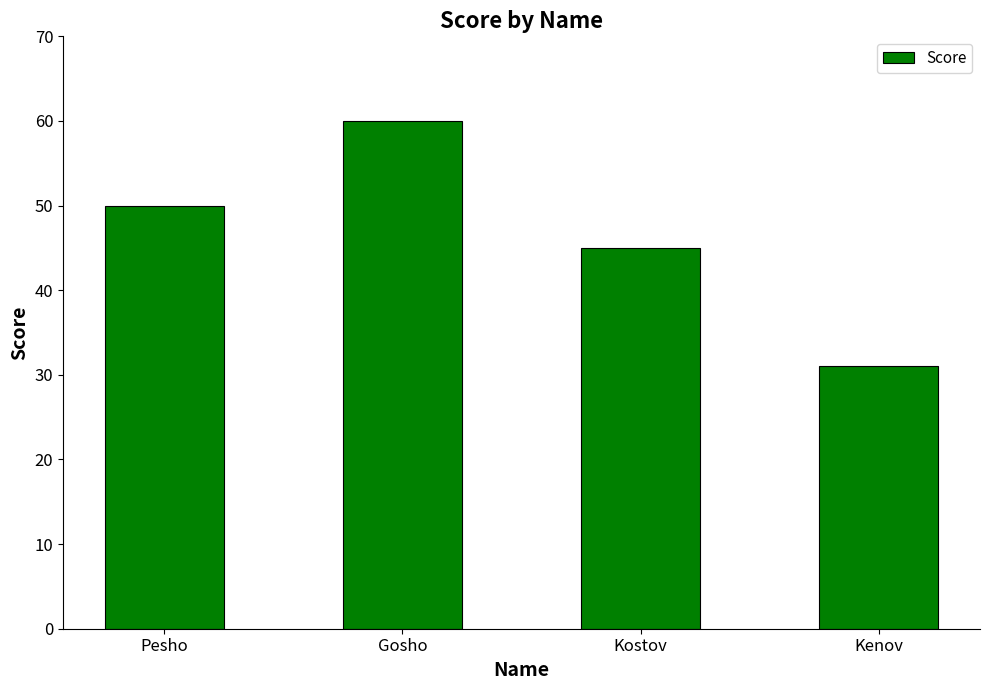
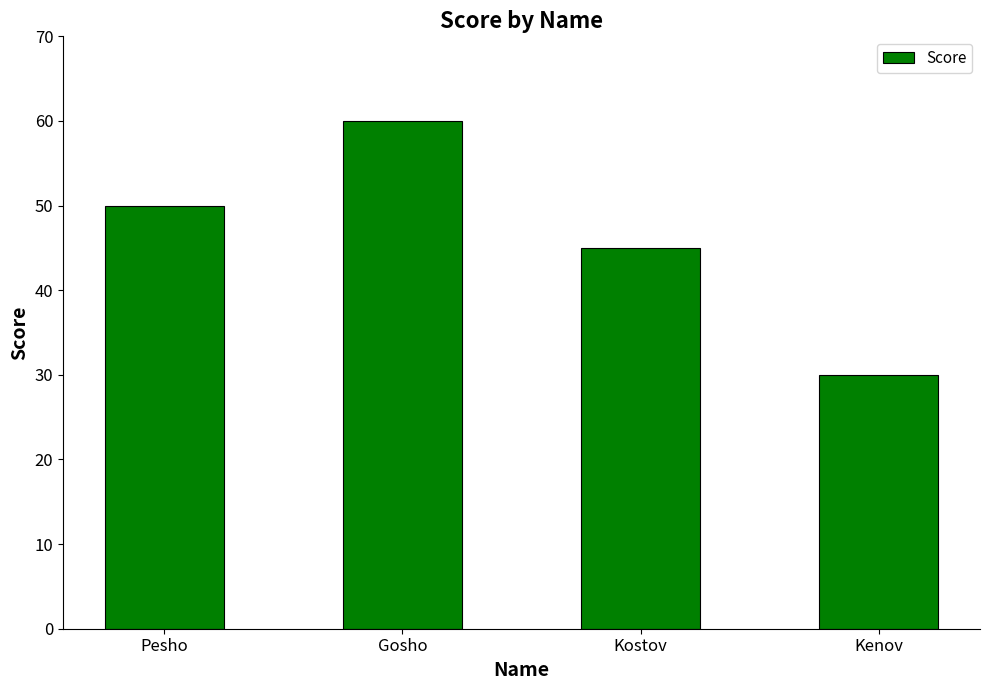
Kenov: 31 -> 30
